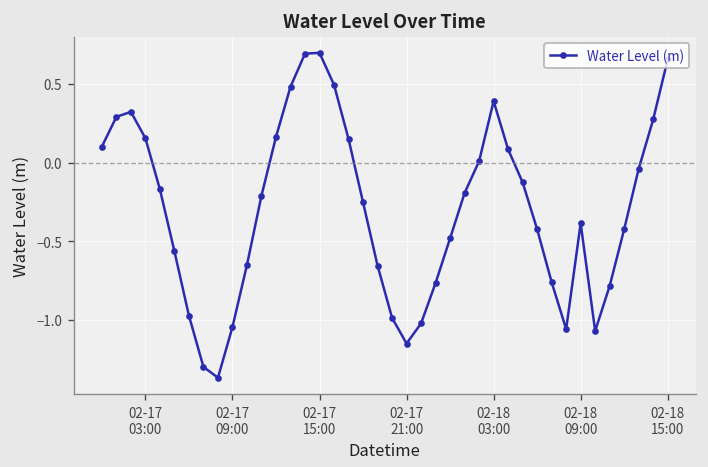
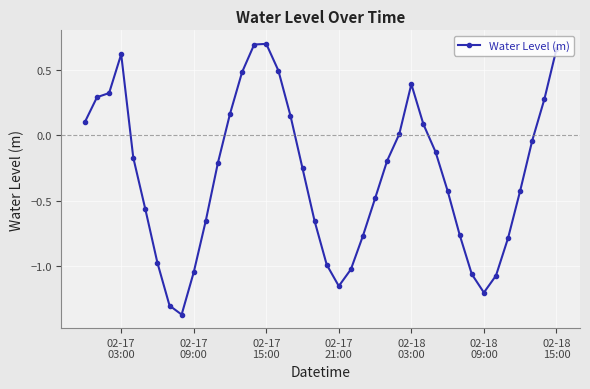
02-17 03:00: 0.15 -> 0.62
02-18 09:00: -0.39 -> -1.20
